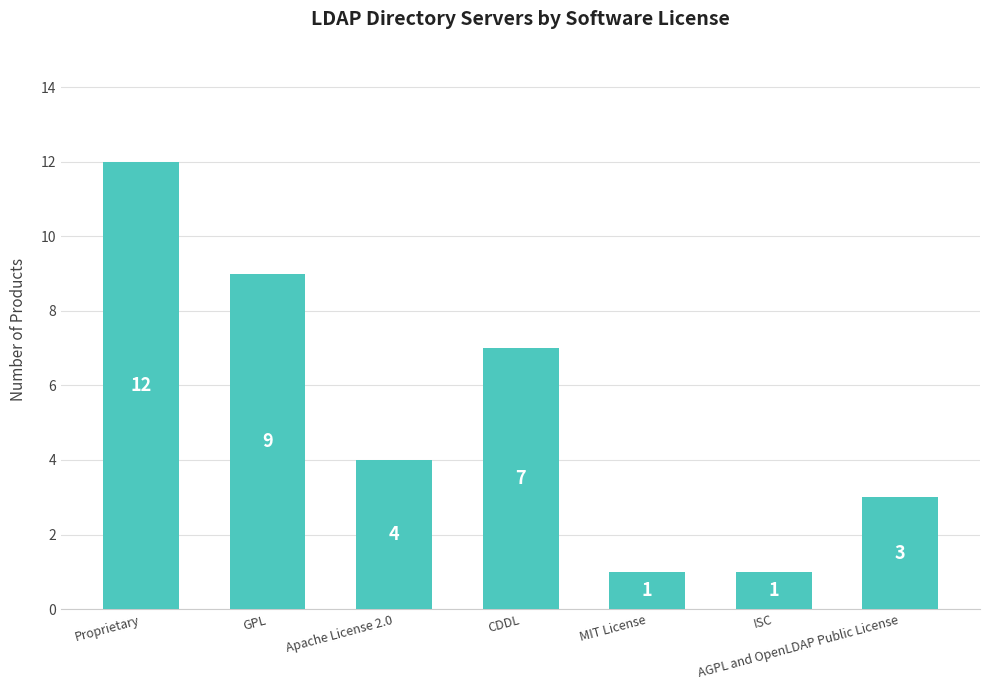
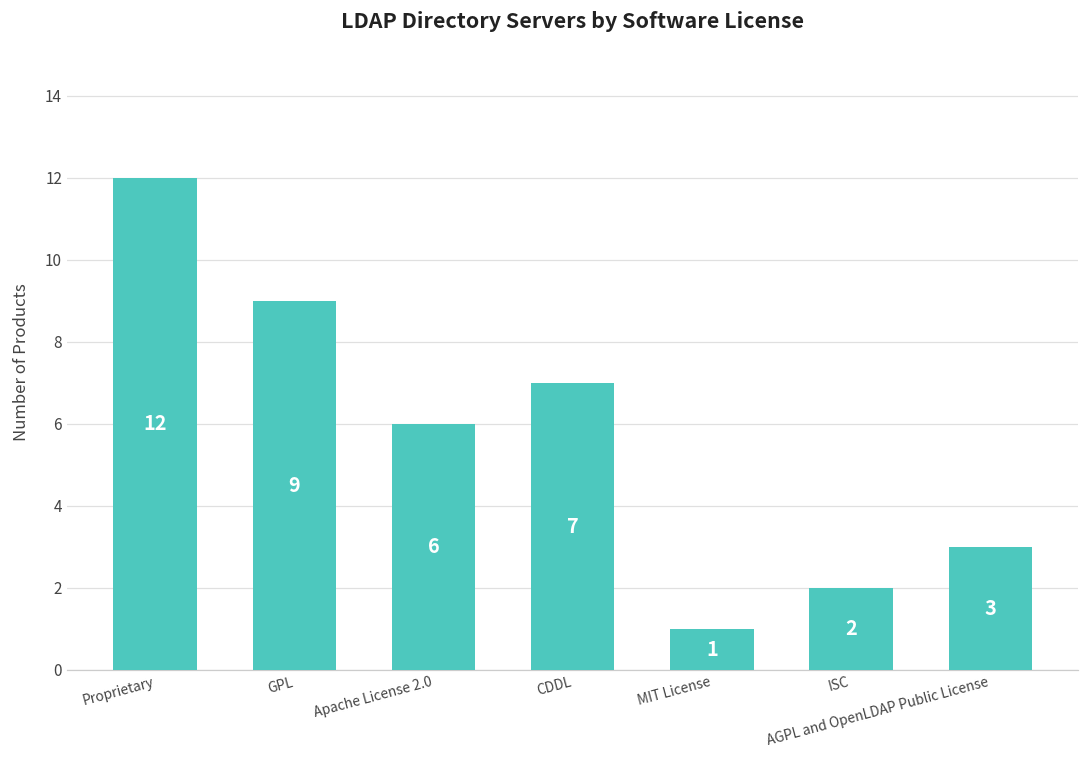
Apache License 2.0: 4 -> 6
ISC: 1 -> 2
